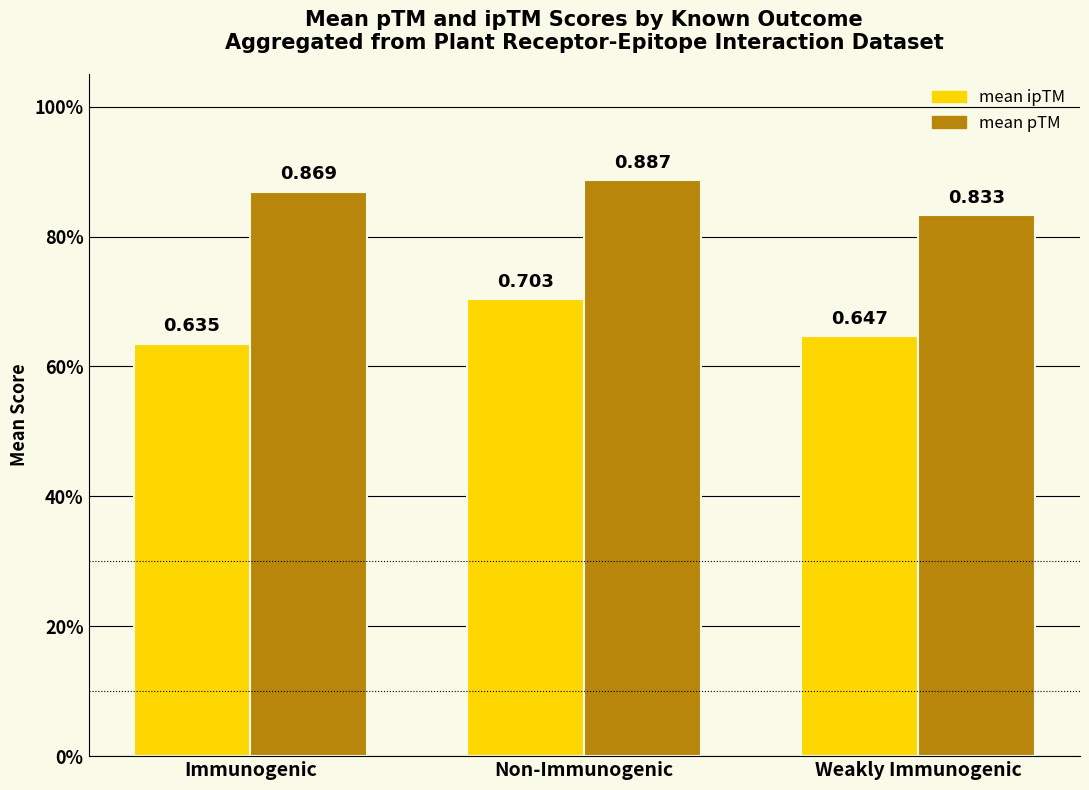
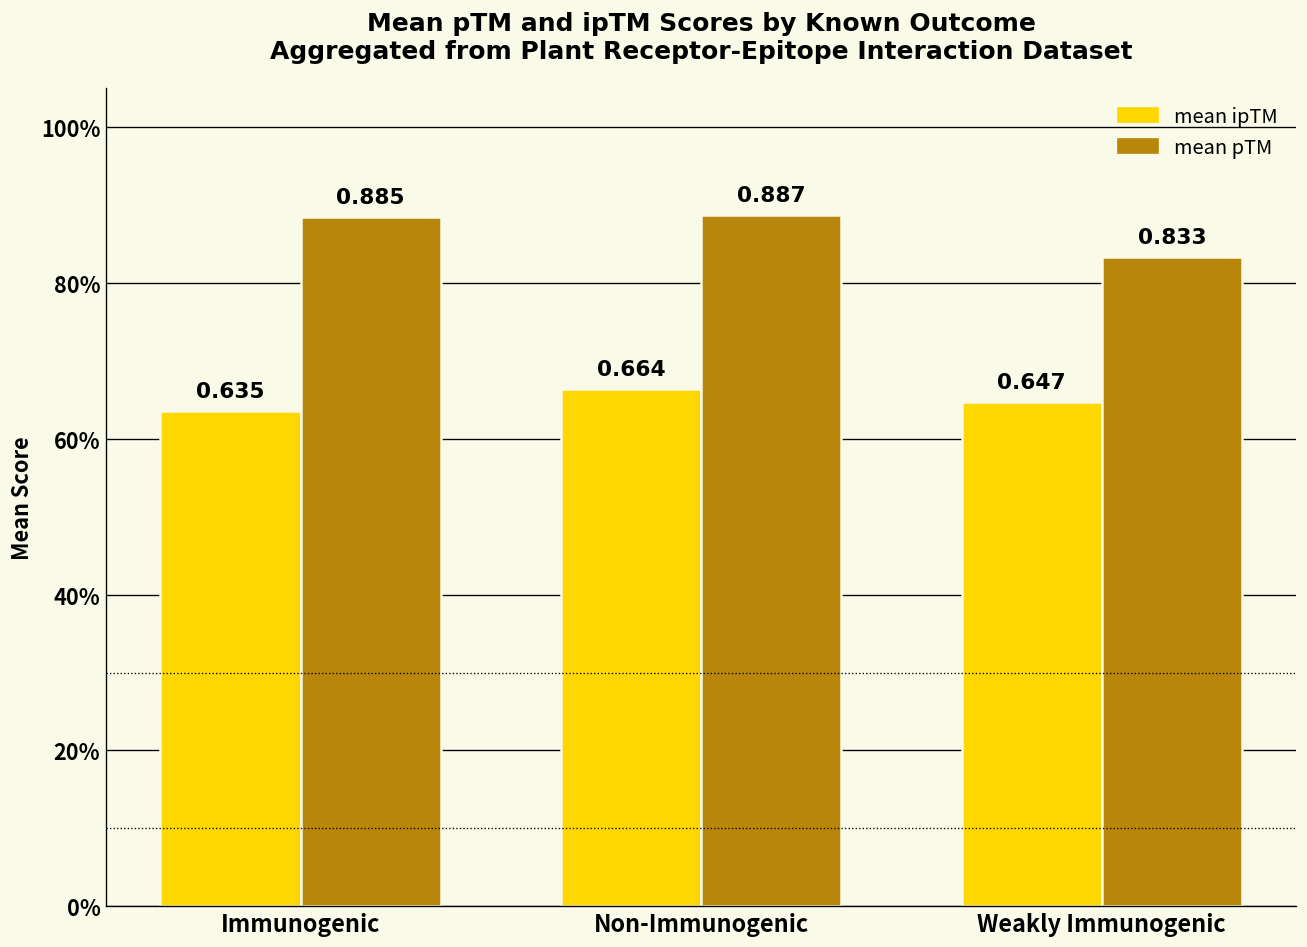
mean pTM, Immunogenic: 0.869 -> 0.885
mean ipTM, Non-Immunogenic: 0.703 -> 0.664
